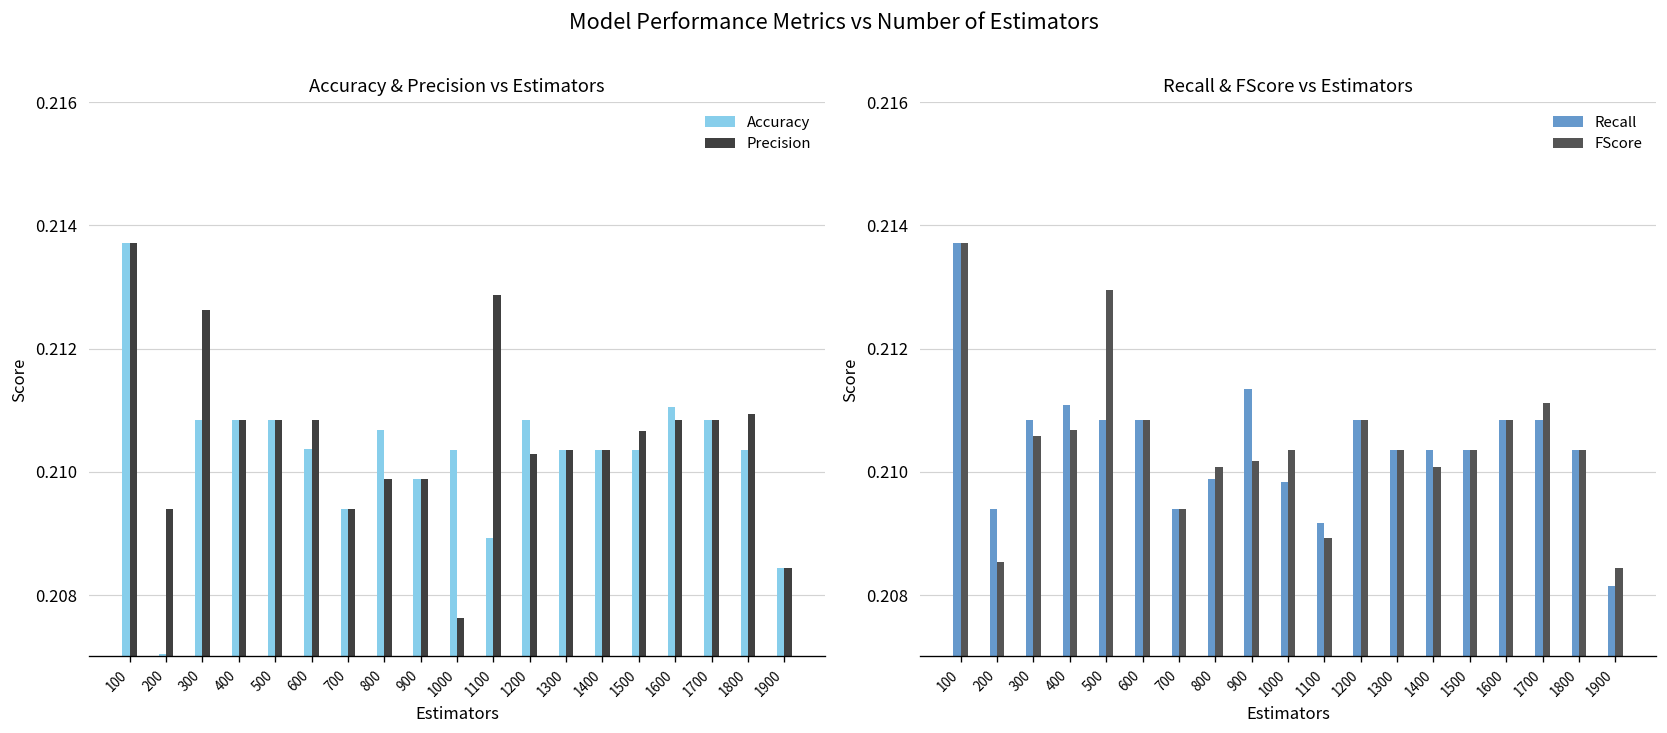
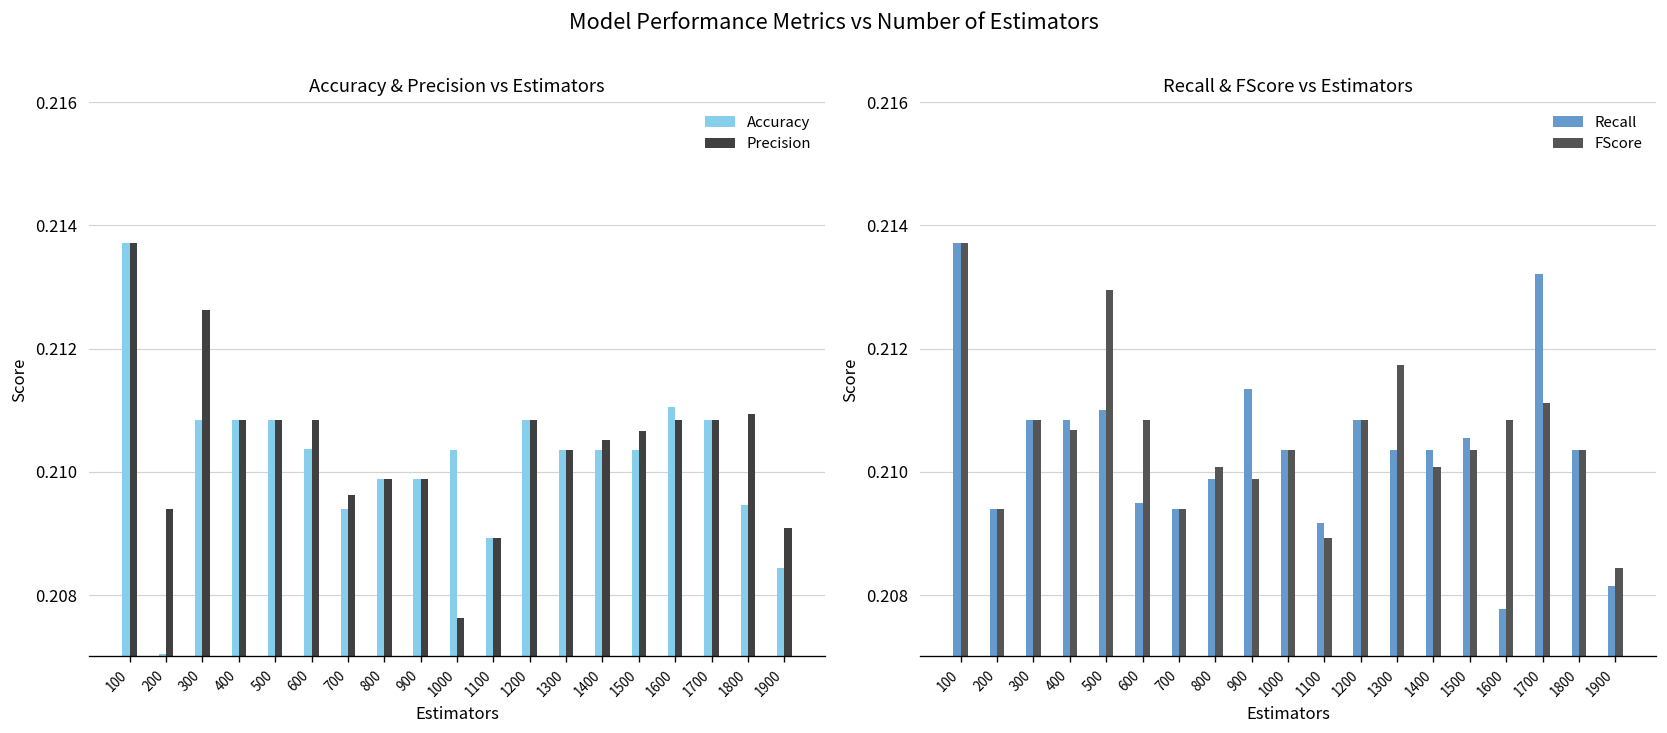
Accuracy & Precision vs Estimators, Precision, 700: 0.2094 -> 0.2096
Accuracy & Precision vs Estimators, Accuracy, 800: 0.2107 -> 0.2099
Accuracy & Precision vs Estimators, Precision, 1100: 0.2129 -> 0.2089
Accuracy & Precision vs Estimators, Precision, 1200: 0.2103 -> 0.2108
Accuracy & Precision vs Estimators, Precision, 1400: 0.2104 -> 0.2105
Accuracy & Precision vs Estimators, Accuracy, 1800: 0.2104 -> 0.2095
Accuracy & Precision vs Estimators, Precision, 1900: 0.2084 -> 0.2091
Recall & FScore vs Estimators, FScore, 200: 0.2085 -> 0.2094
Recall & FScore vs Estimators, FScore, 300: 0.2106 -> 0.2108
Recall & FScore vs Estimators, Recall, 400: 0.2111 -> 0.2108
Recall & FScore vs Estimators, Recall, 500: 0.2108 -> 0.2110
Recall & FScore vs Estimators, Recall, 600: 0.2108 -> 0.2095
Recall & FScore vs Estimators, FScore, 900: 0.2102 -> 0.2099
Recall & FScore vs Estimators, Recall, 1000: 0.2098 -> 0.2104
Recall & FScore vs Estimators, FScore, 1300: 0.2104 -> 0.2117
Recall & FScore vs Estimators, Recall, 1500: 0.2104 -> 0.2106
Recall & FScore vs Estimators, Recall, 1600: 0.2108 -> 0.2078
Recall & FScore vs Estimators, Recall, 1700: 0.2108 -> 0.2132
